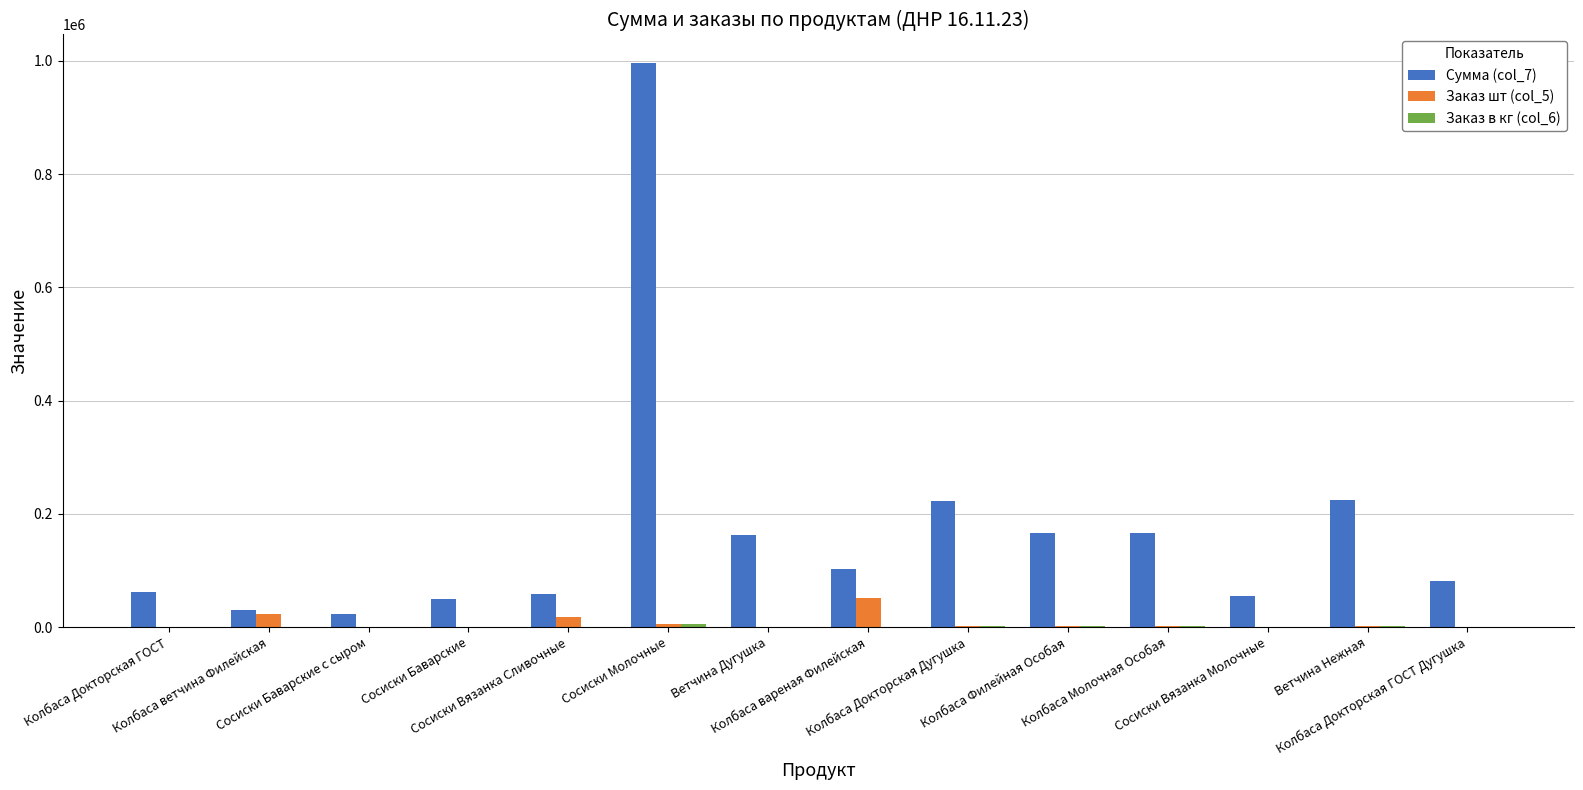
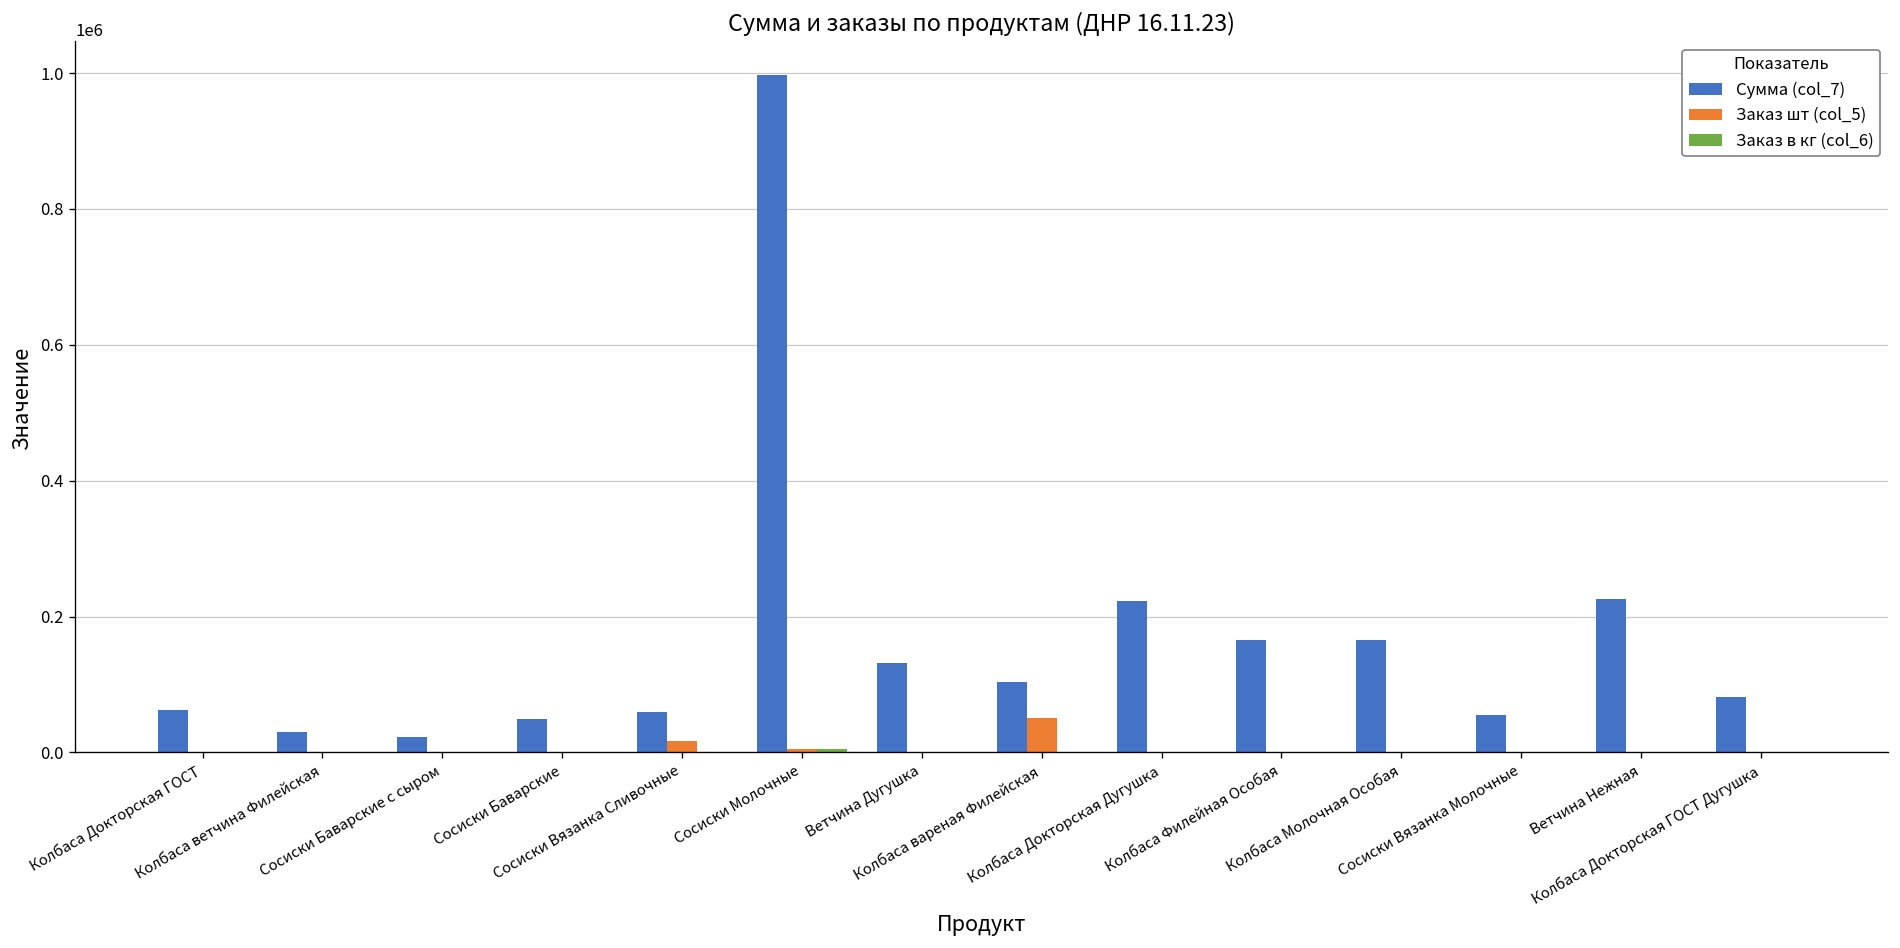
Заказ шт (col_5), Колбаса ветчина Филейская: 20000 -> 0
Сумма (col_7), Ветчина Дугушка: 160000 -> 130000
